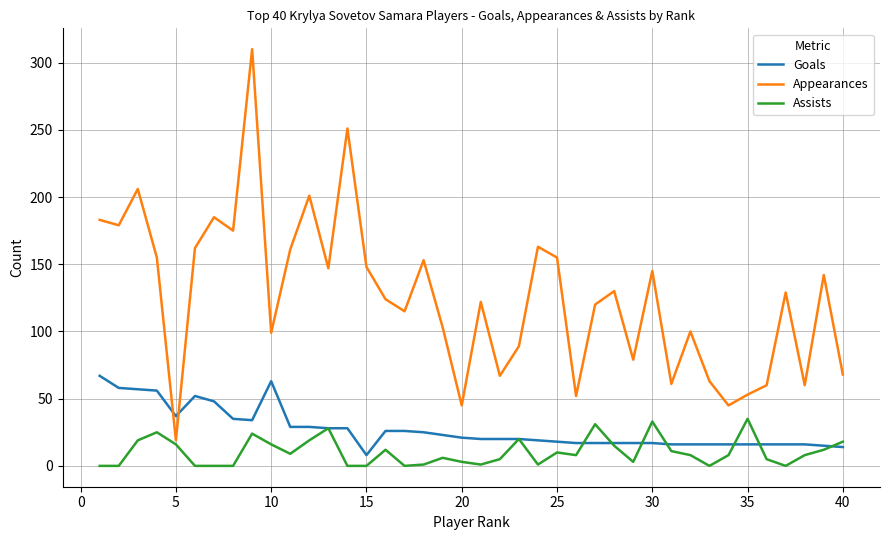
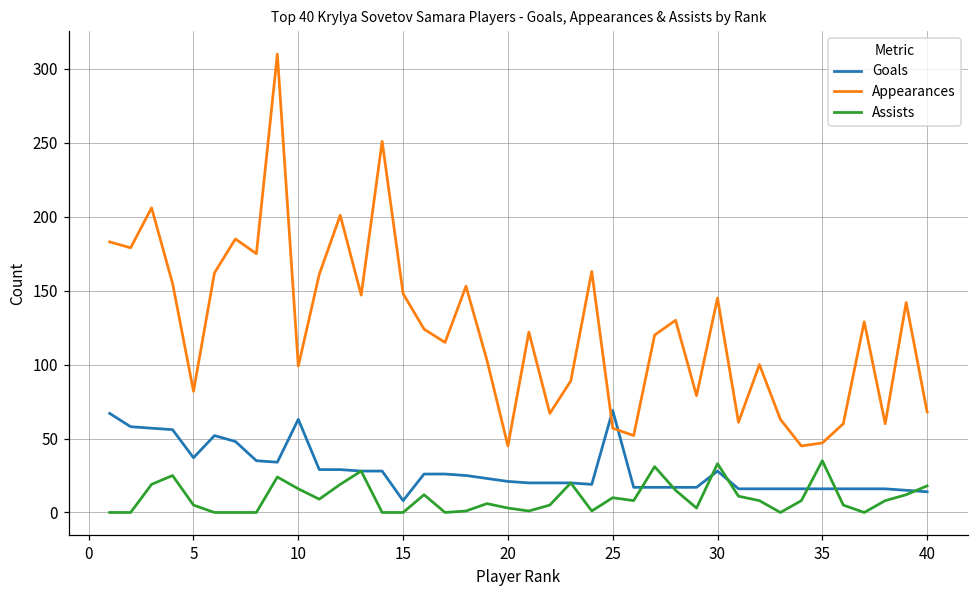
Appearances, 5: 19 -> 82
Assists, 5: 16 -> 5
Goals, 25: 18 -> 69
Appearances, 25: 155 -> 57
Goals, 30: 17 -> 28
Appearances, 35: 53 -> 47
